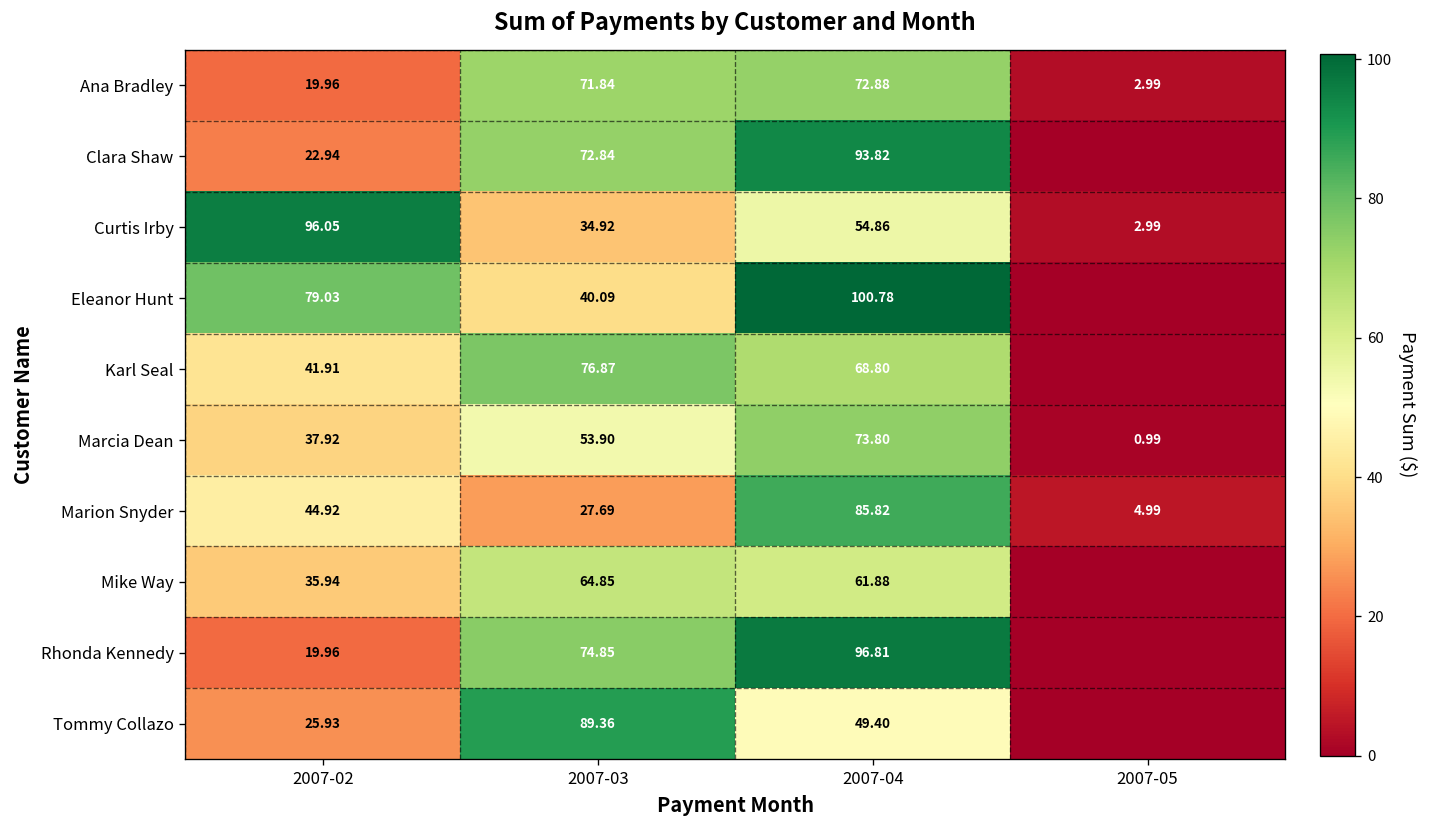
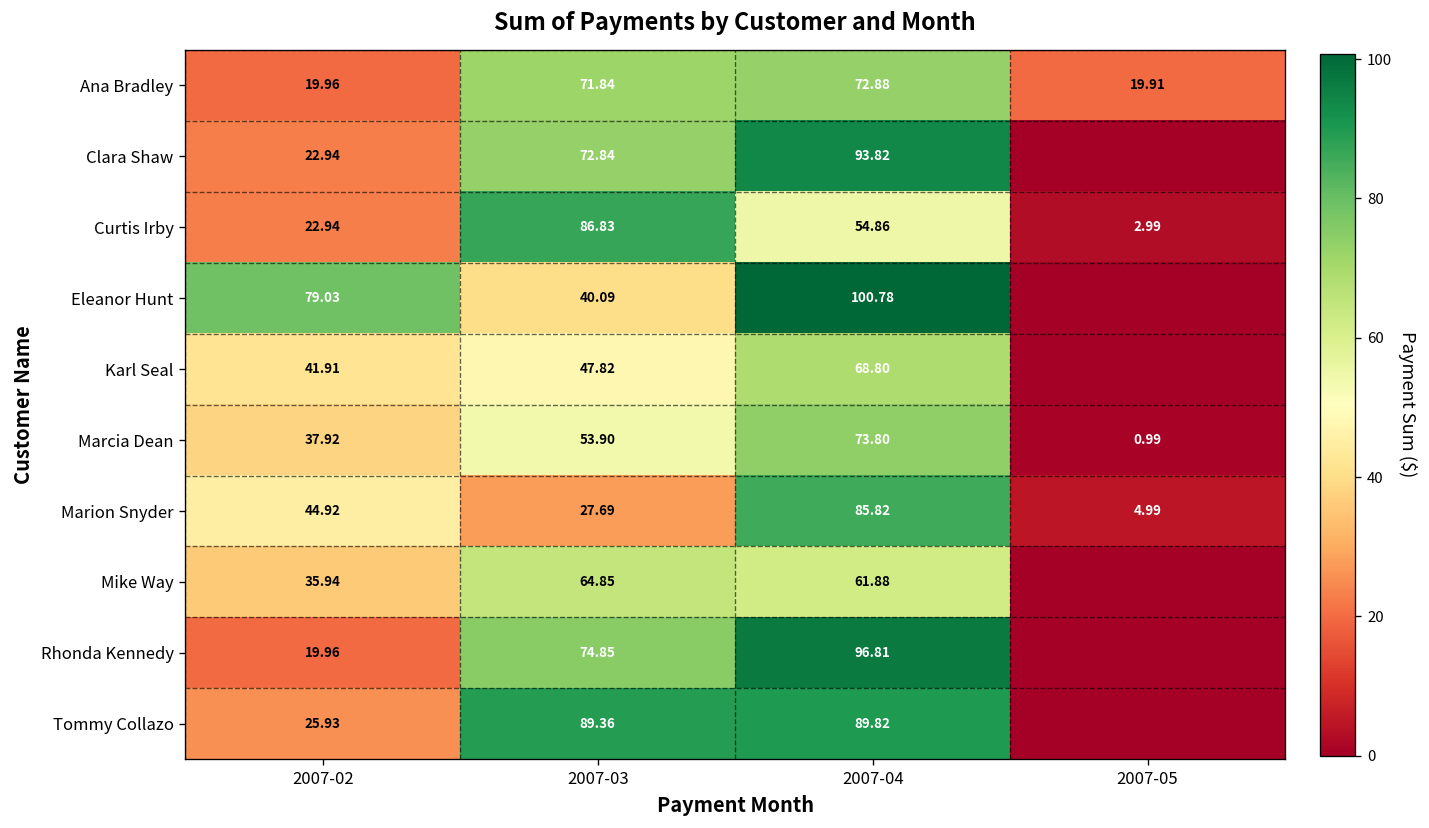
Ana Bradley, 2007-05: 2.99 -> 19.91
Curtis Irby, 2007-02: 96.05 -> 22.94
Curtis Irby, 2007-03: 34.92 -> 86.83
Karl Seal, 2007-03: 76.87 -> 47.82
Tommy Collazo, 2007-04: 49.40 -> 89.82
